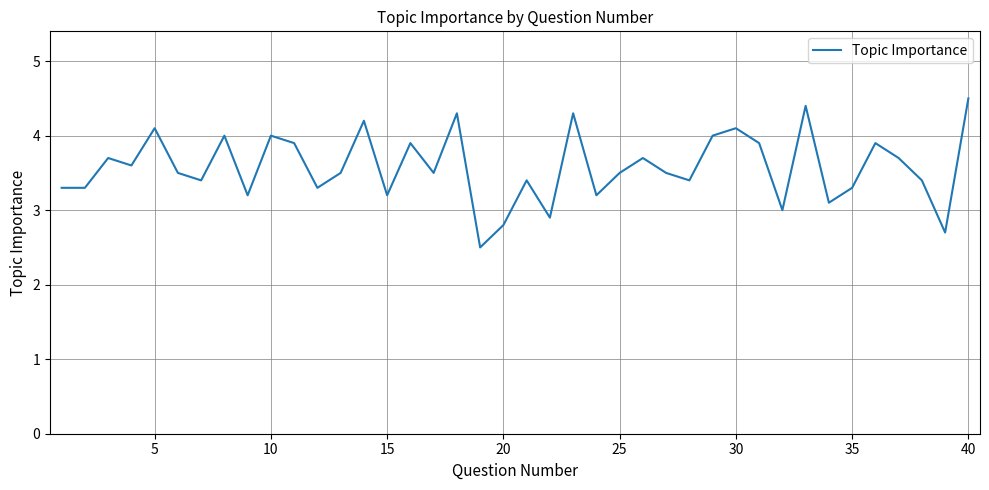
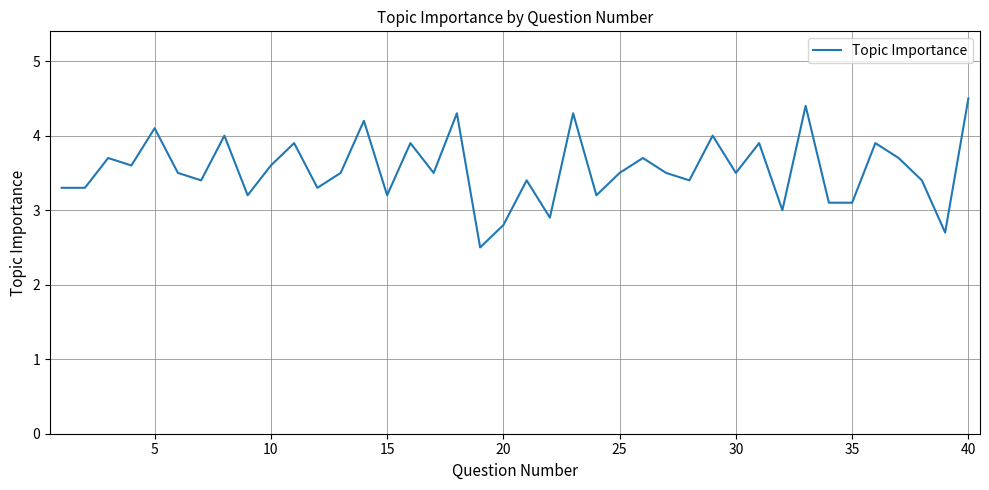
10: 4.0 -> 3.6
30: 4.1 -> 3.5
35: 3.3 -> 3.1
